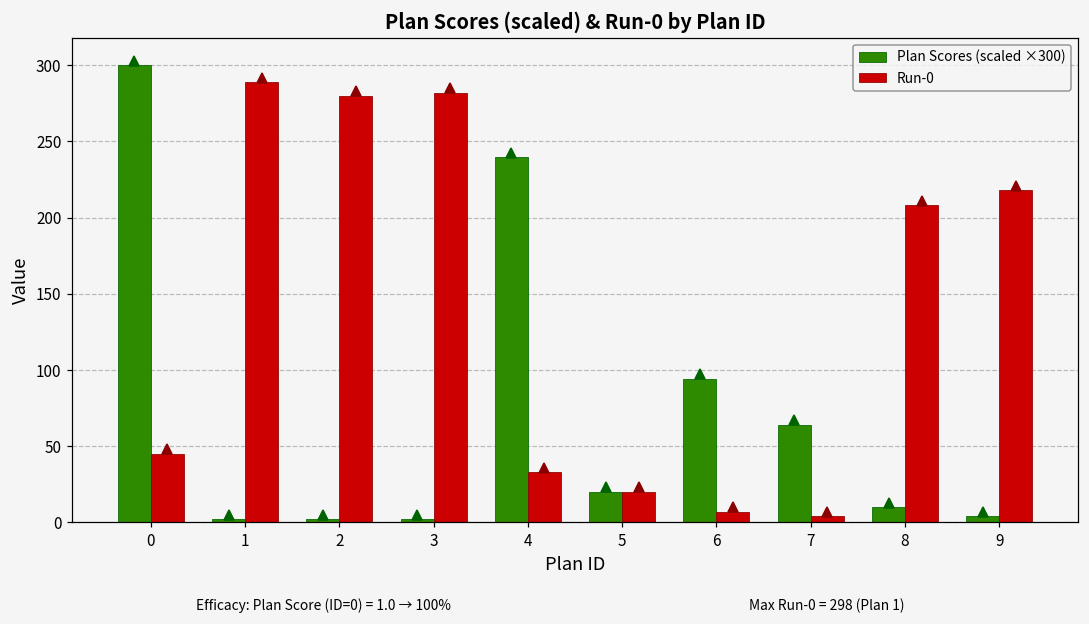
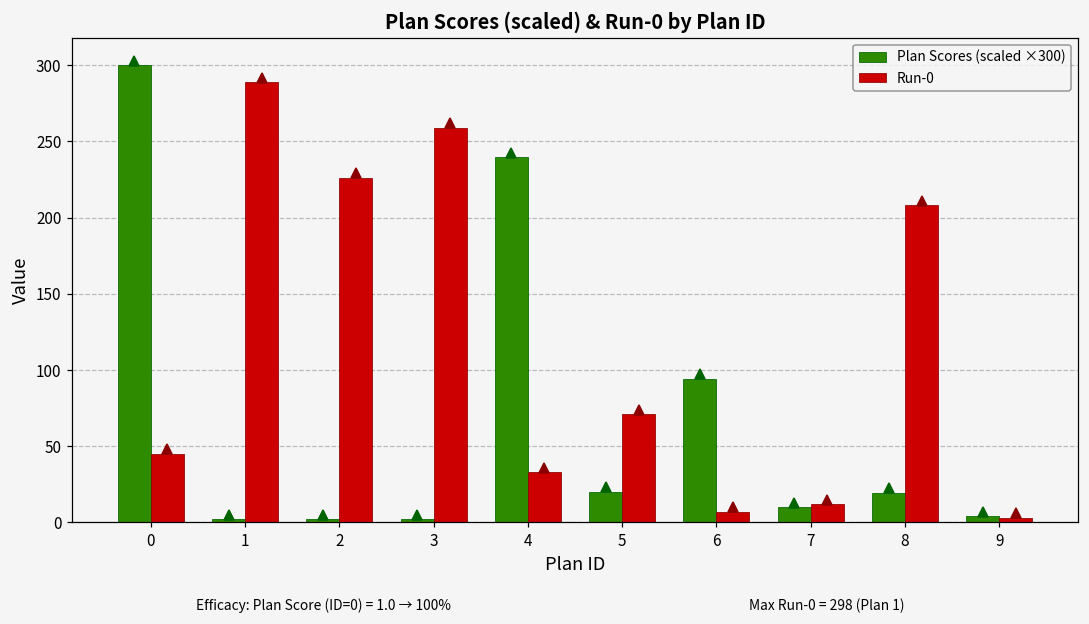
Run-0, 2: 280 -> 226
Run-0, 3: 282 -> 259
Run-0, 5: 20 -> 71
Plan Scores (scaled ×300), 7: 64 -> 10
Run-0, 7: 4 -> 12
Plan Scores (scaled ×300), 8: 10 -> 19
Run-0, 9: 218 -> 3
